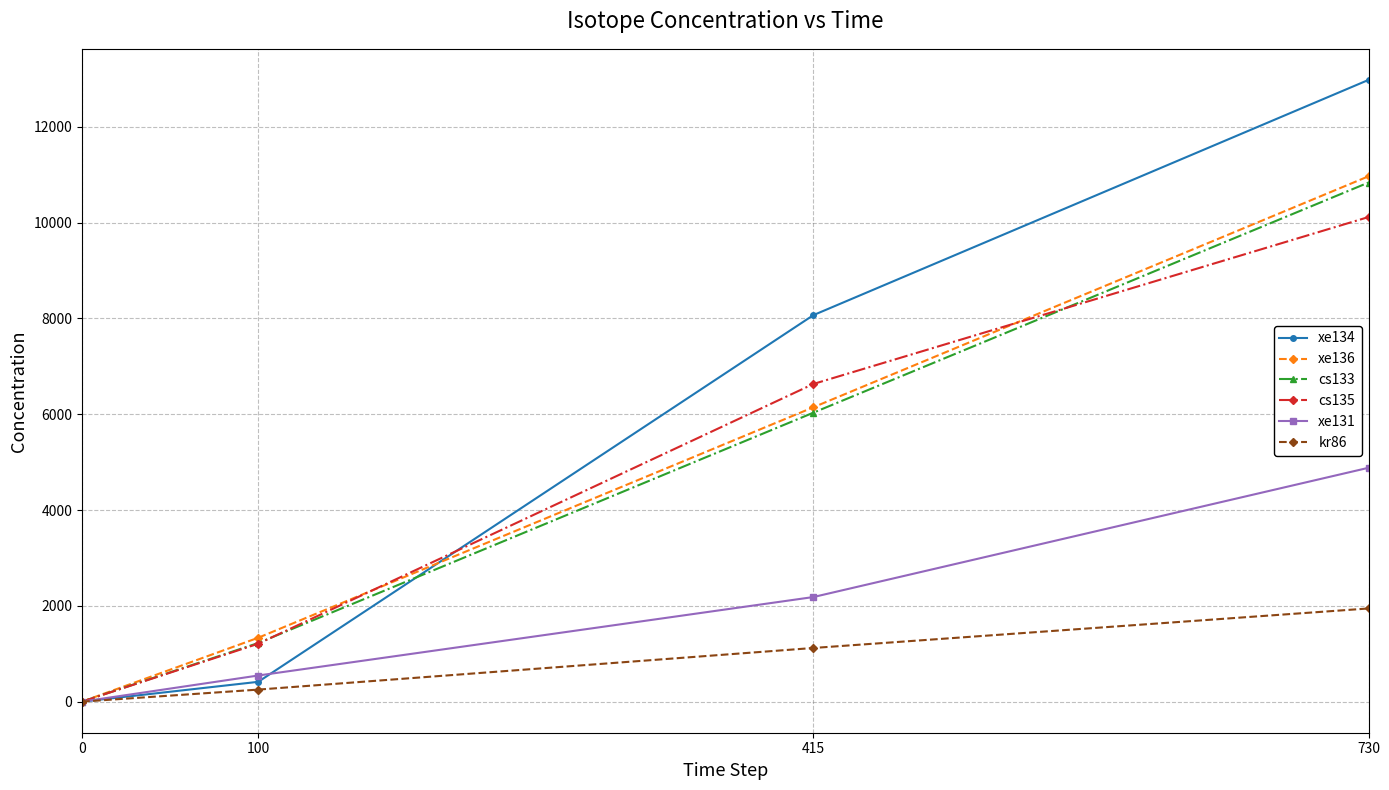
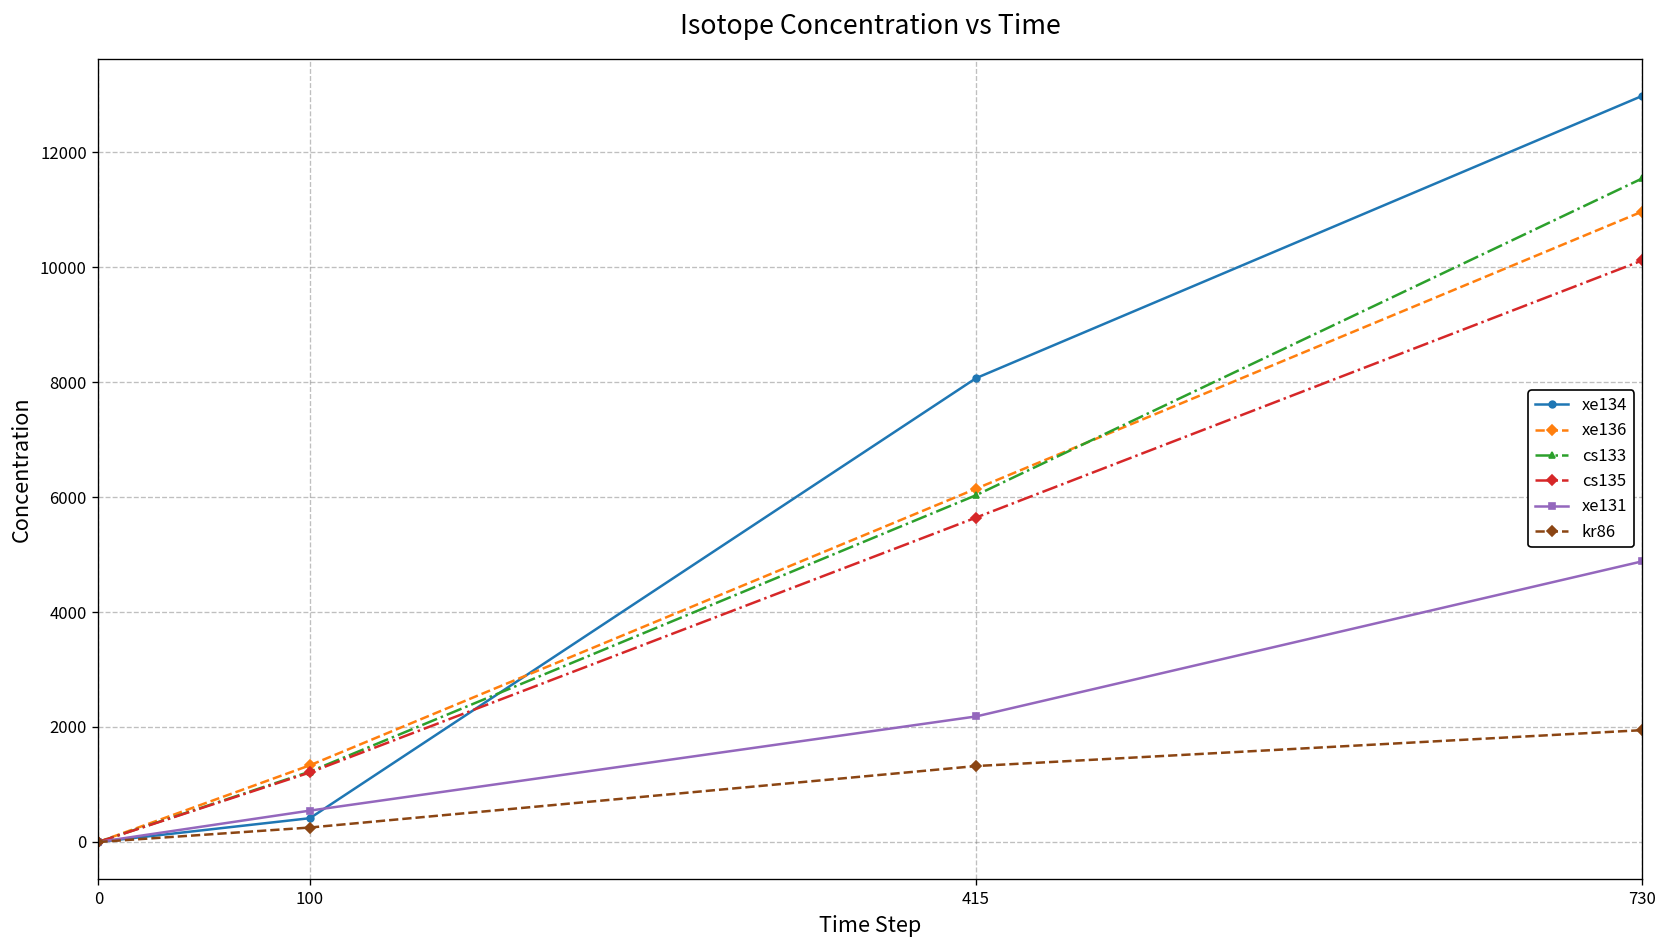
cs135, 415: 6600 -> 5600
kr86, 415: 1100 -> 1300
cs133, 730: 10800 -> 11500
